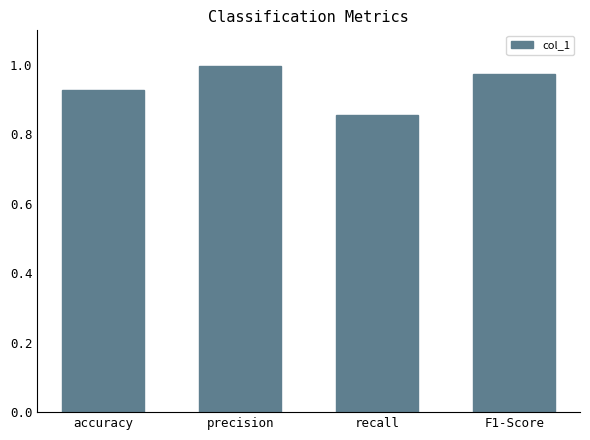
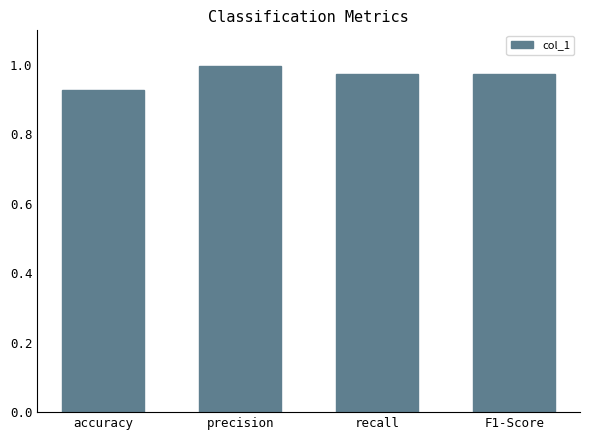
recall: 0.86 -> 0.97
